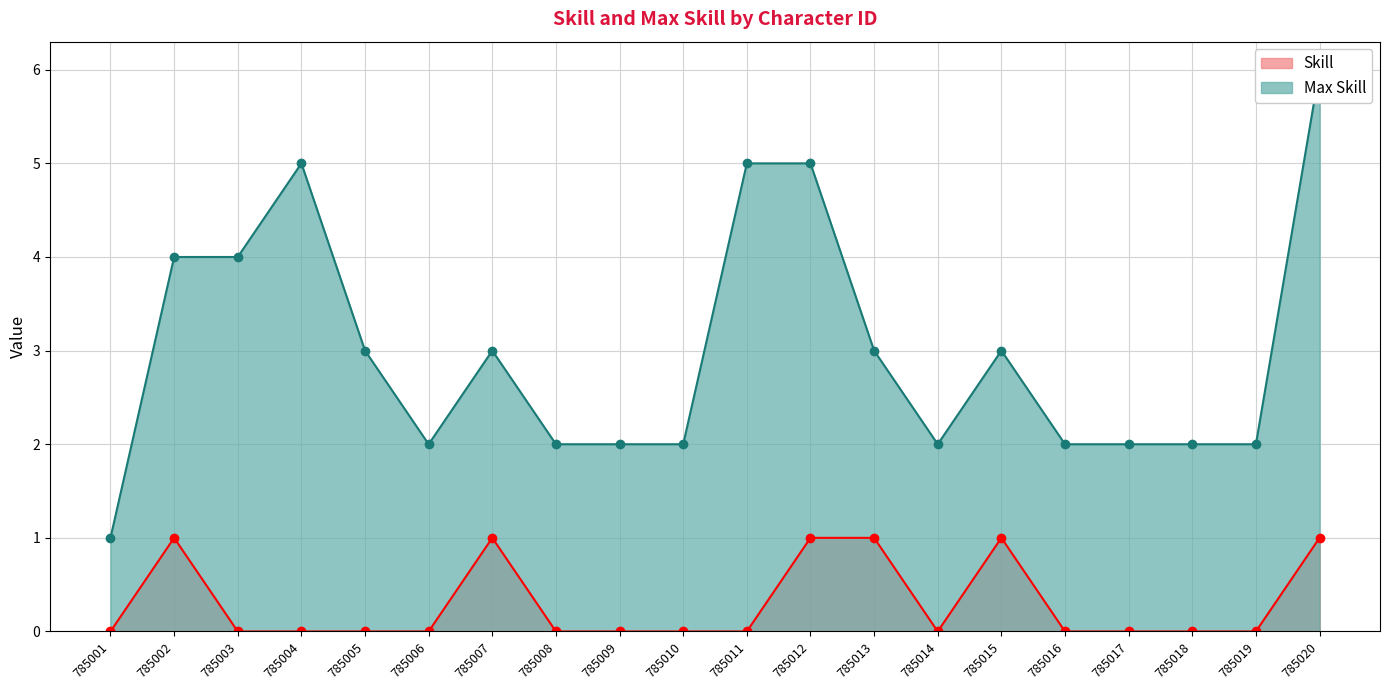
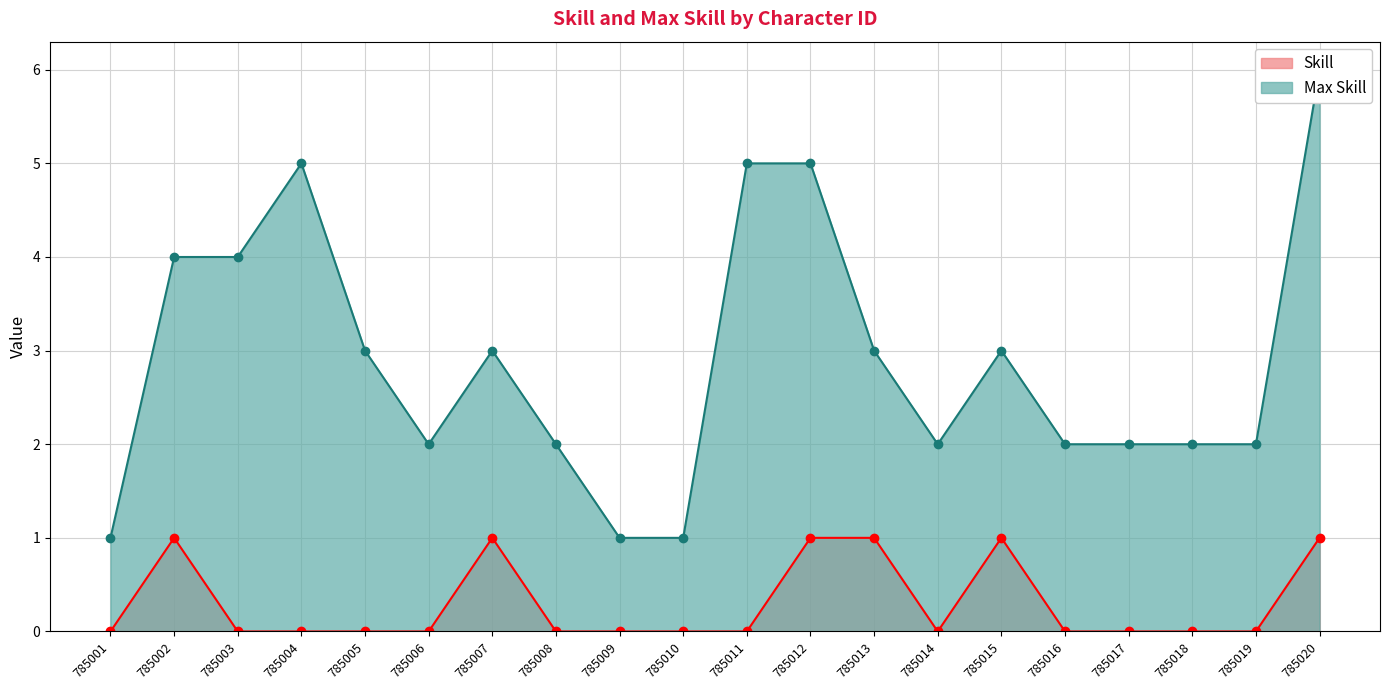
Max Skill, 785009: 2 -> 1
Max Skill, 785010: 2 -> 1
